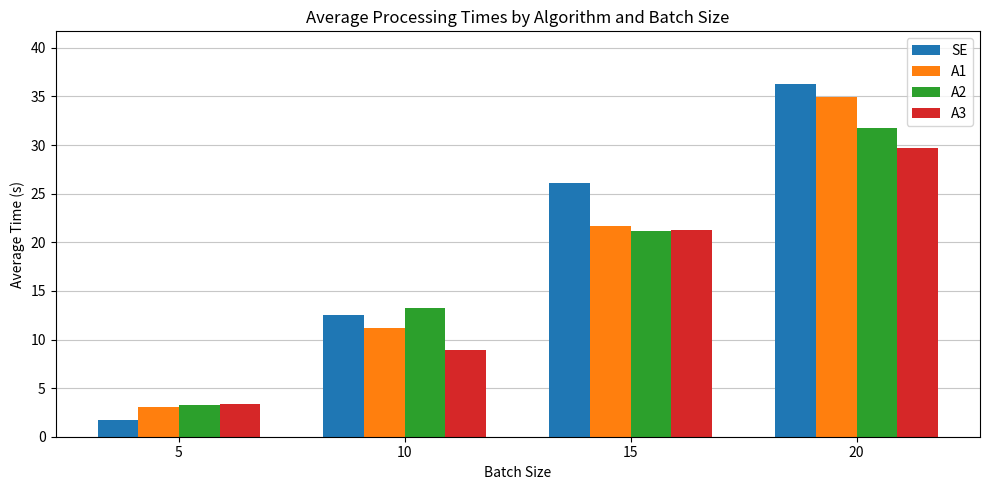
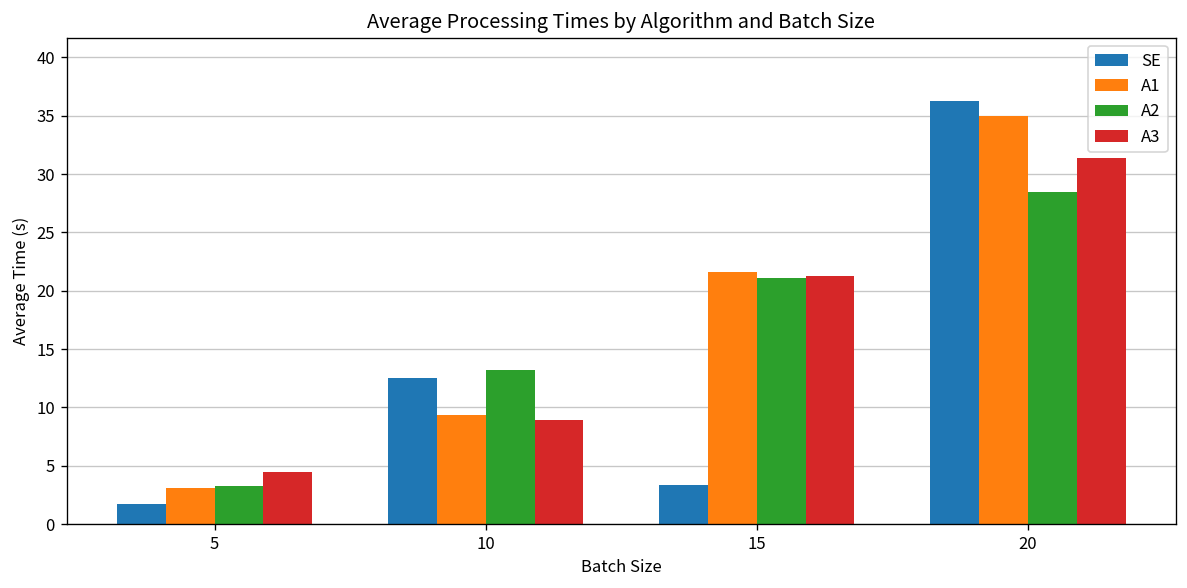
A3, 5: 3 -> 4
A1, 10: 11 -> 9
SE, 15: 26 -> 3
A2, 20: 32 -> 29
A3, 20: 30 -> 31
